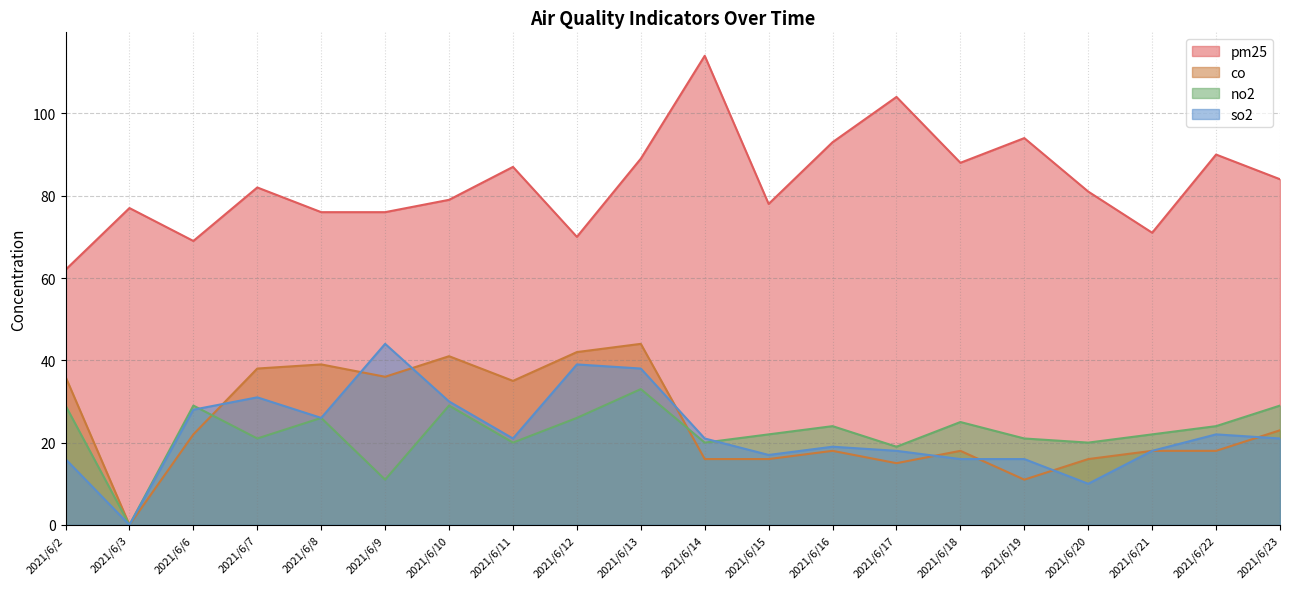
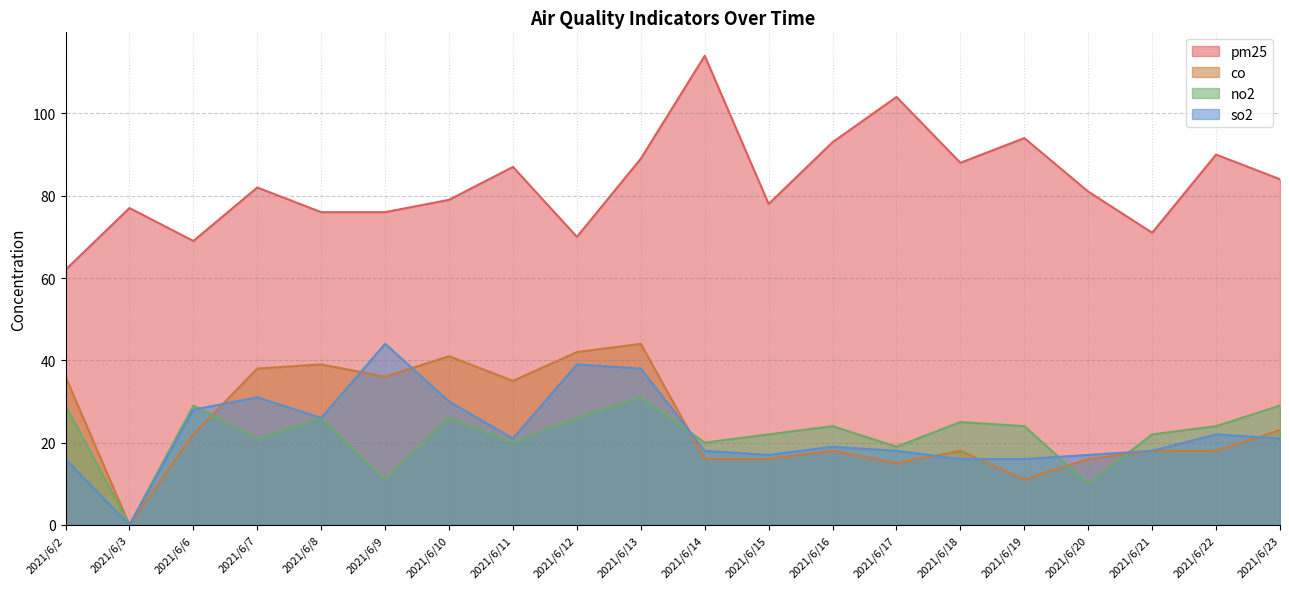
no2, 2021/6/10: 29 -> 26
no2, 2021/6/13: 33 -> 31
so2, 2021/6/14: 21 -> 18
no2, 2021/6/19: 21 -> 24
no2, 2021/6/20: 20 -> 10
so2, 2021/6/20: 10 -> 17
